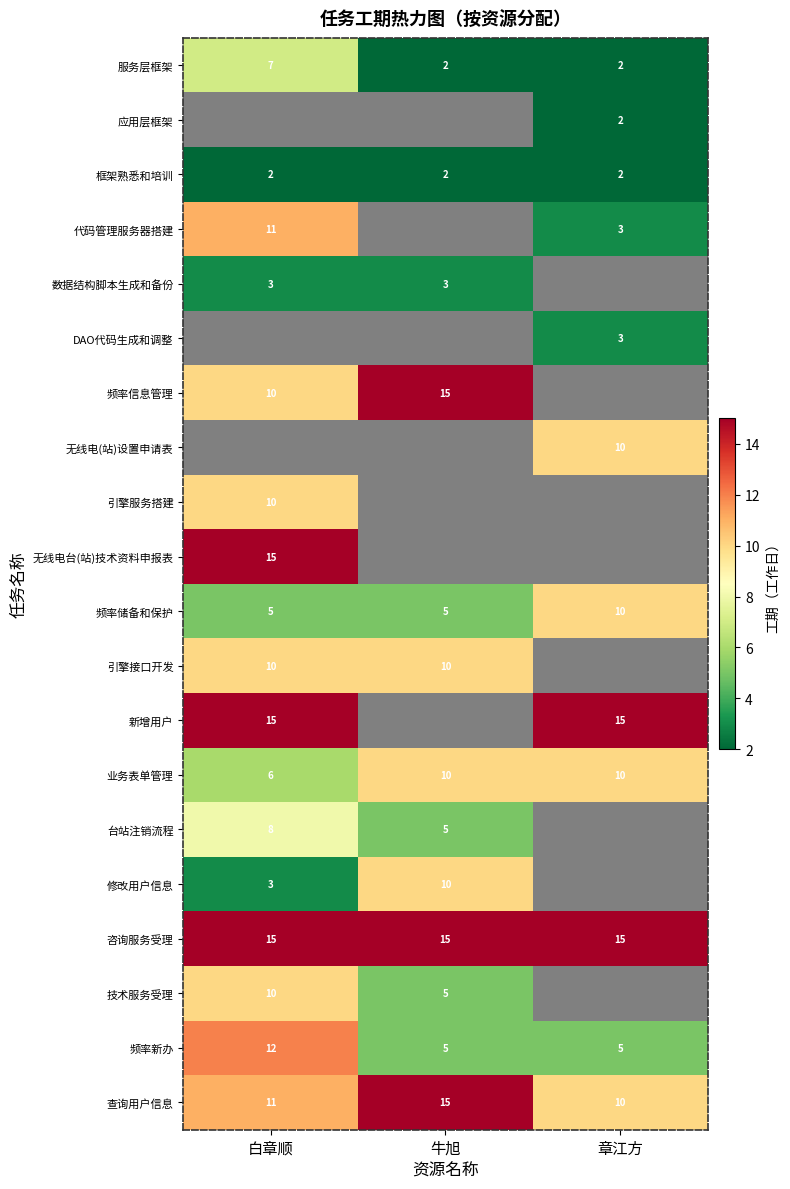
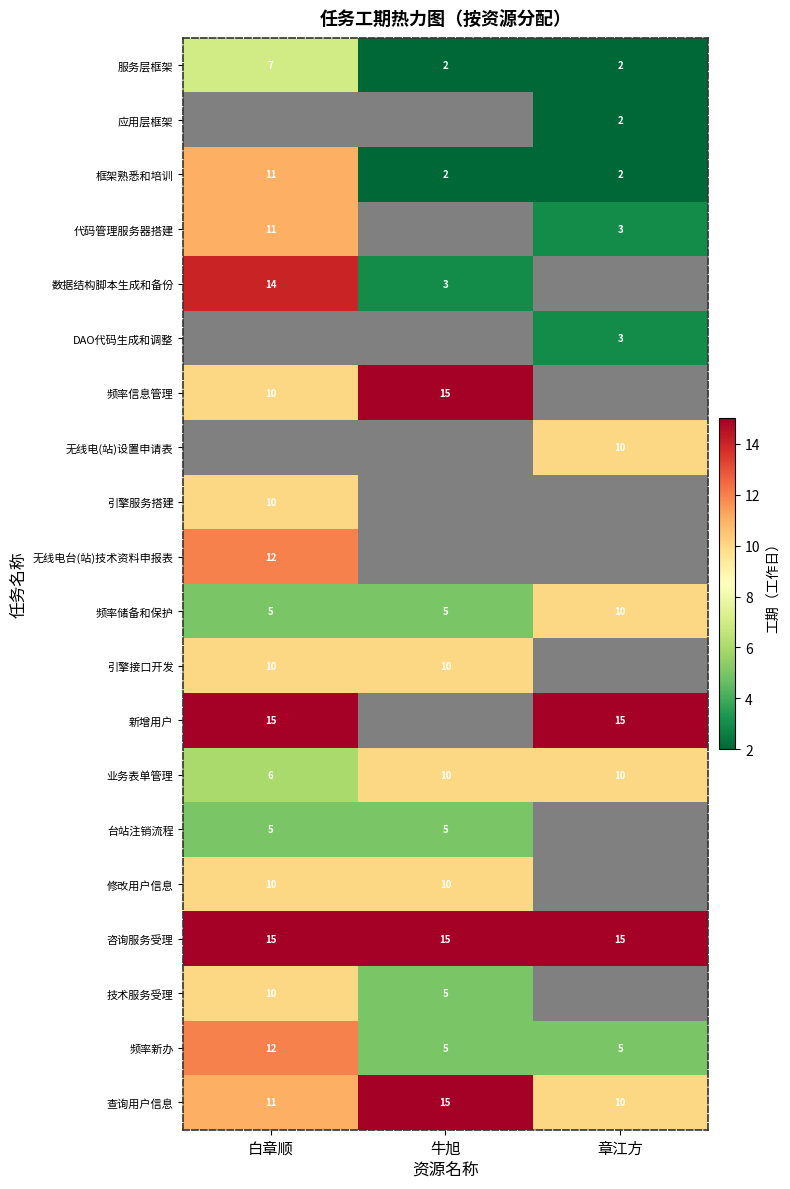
框架熟悉和培训, 白章顺: 2 -> 11
数据结构脚本生成和备份, 白章顺: 3 -> 14
无线电台(站)技术资料申报表, 白章顺: 15 -> 12
台站注销流程, 白章顺: 8 -> 5
修改用户信息, 白章顺: 3 -> 10
